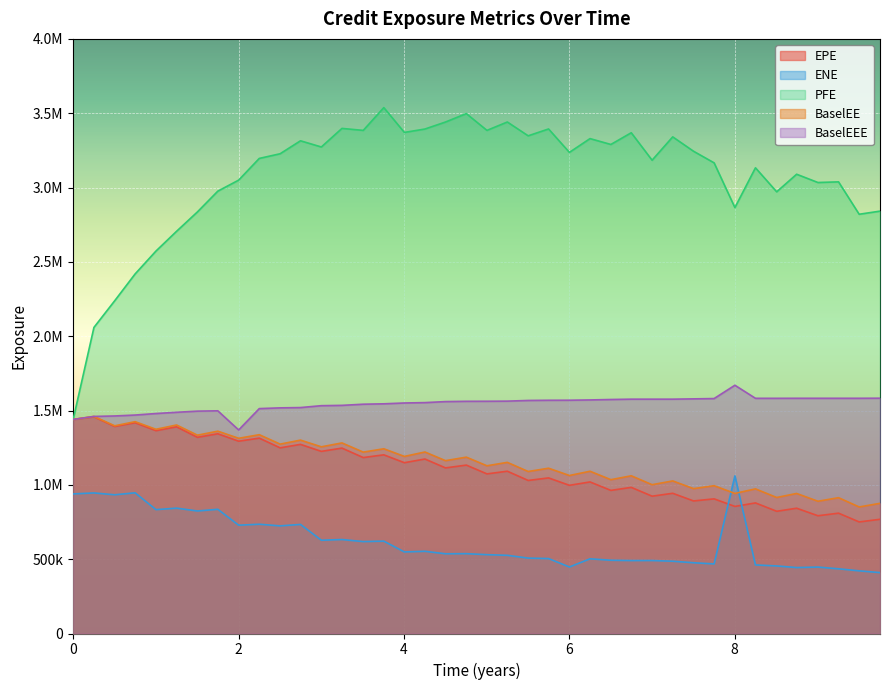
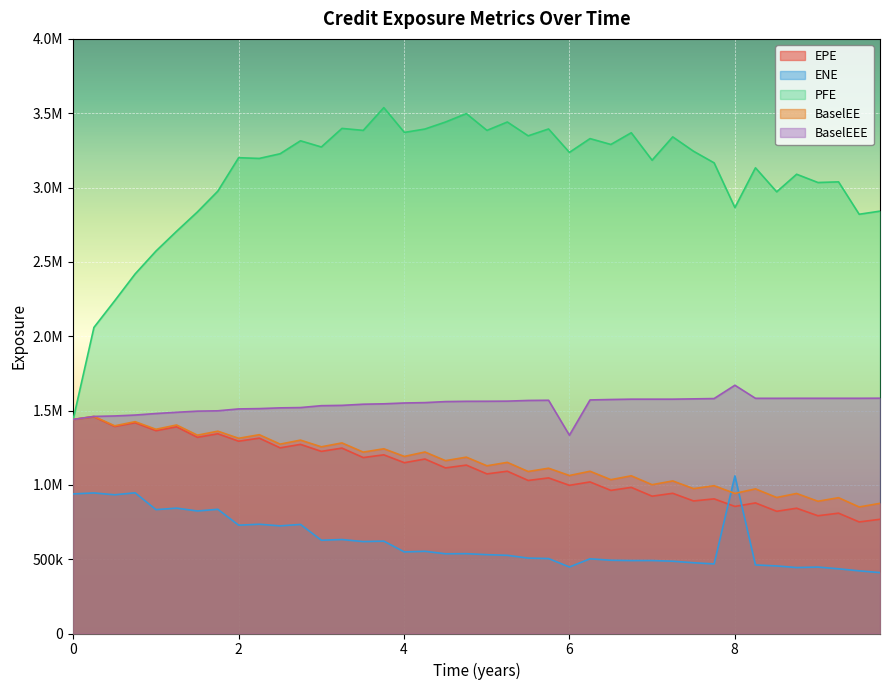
PFE, 2: 3050000 -> 3200000
BaselEEE, 2: 1370000 -> 1510000
BaselEEE, 6: 1570000 -> 1330000
